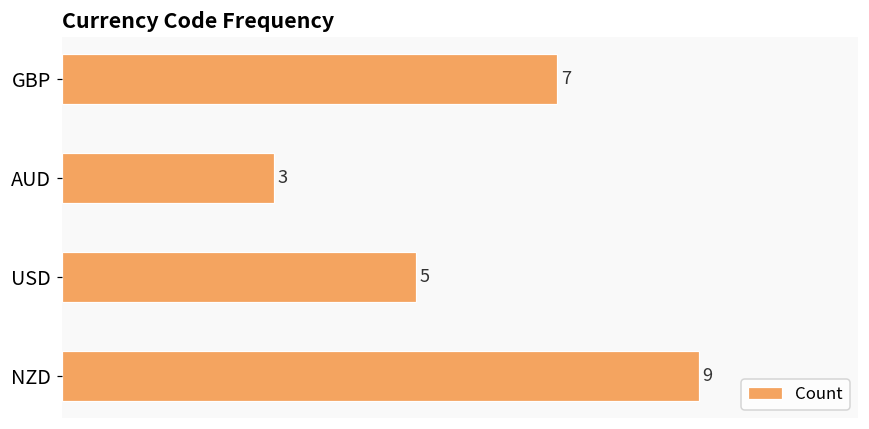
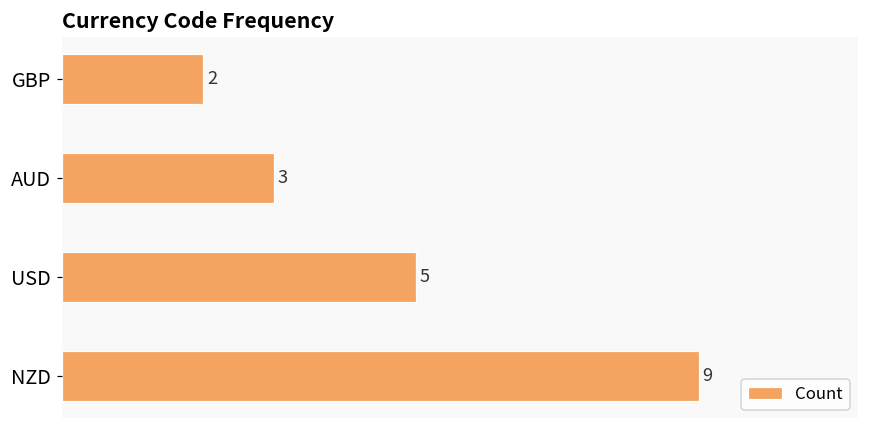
GBP: 7 -> 2
